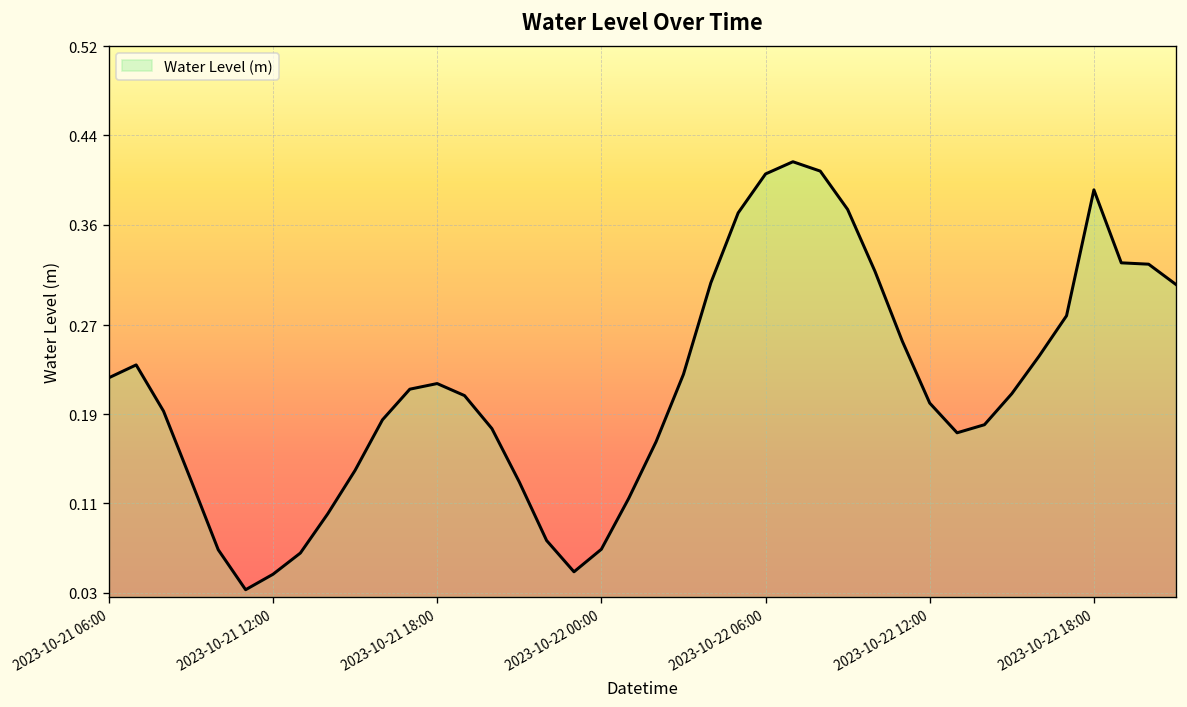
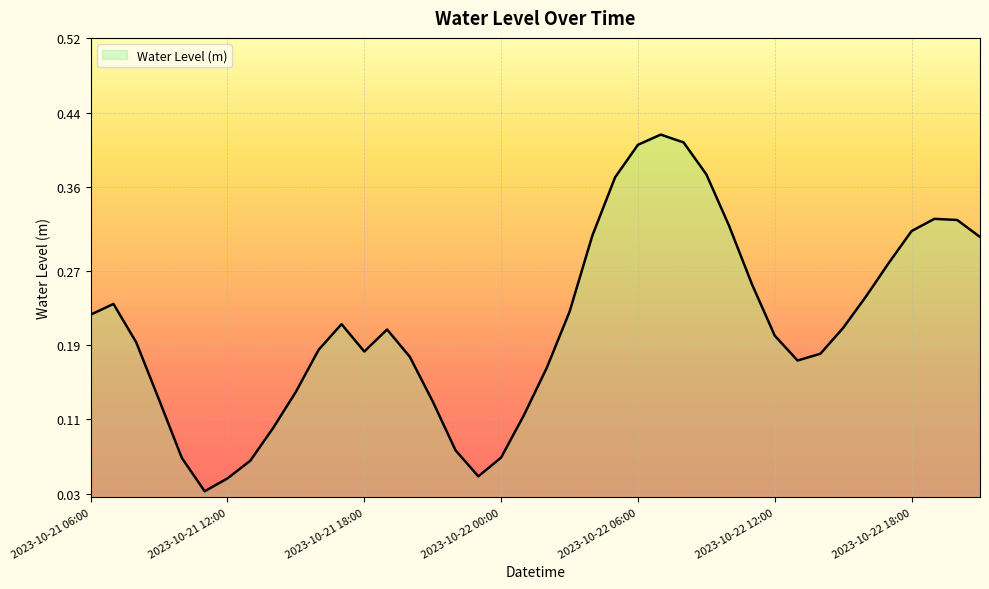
2023-10-21 18:00: 0.22 -> 0.18
2023-10-22 18:00: 0.39 -> 0.31
